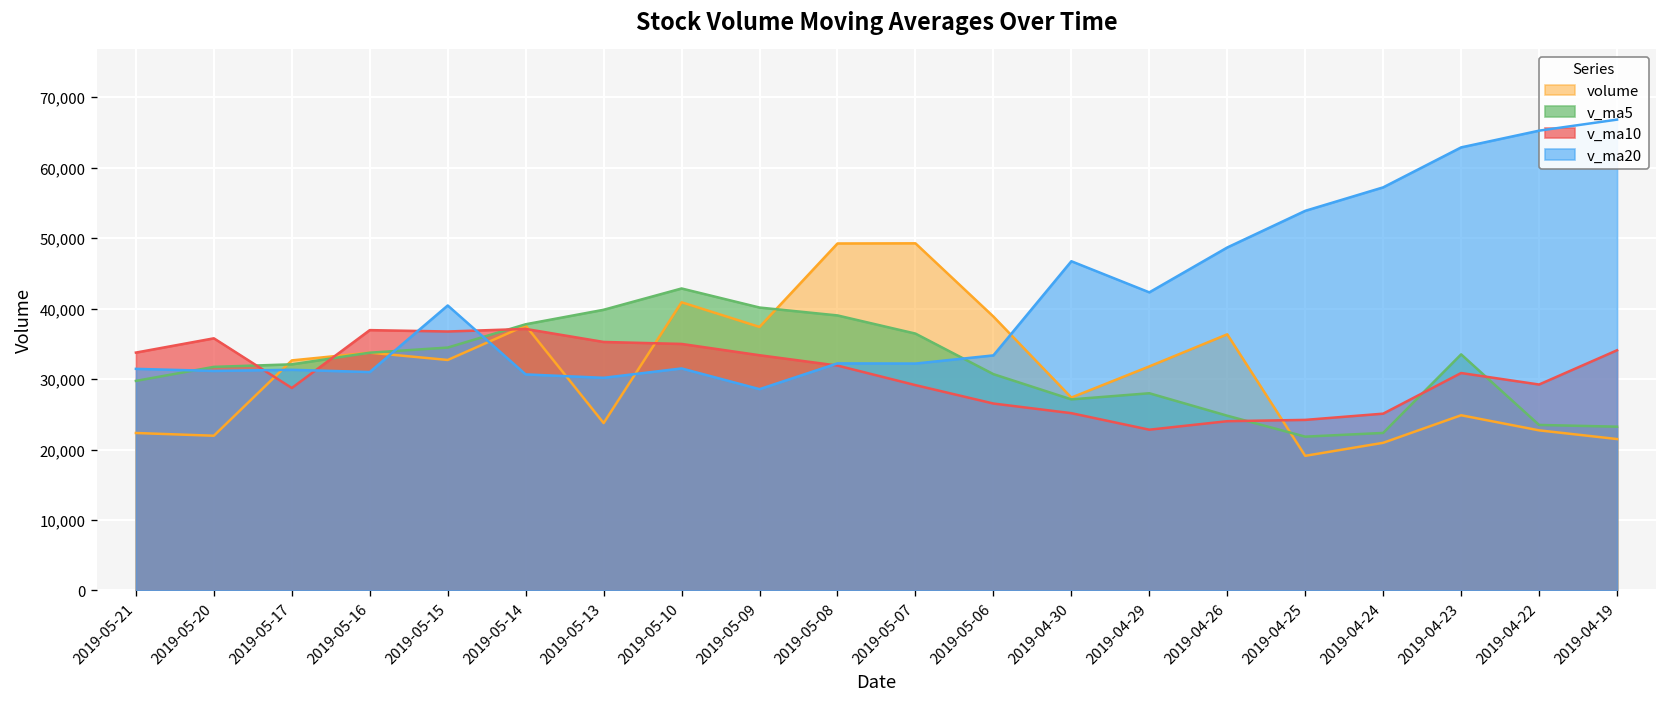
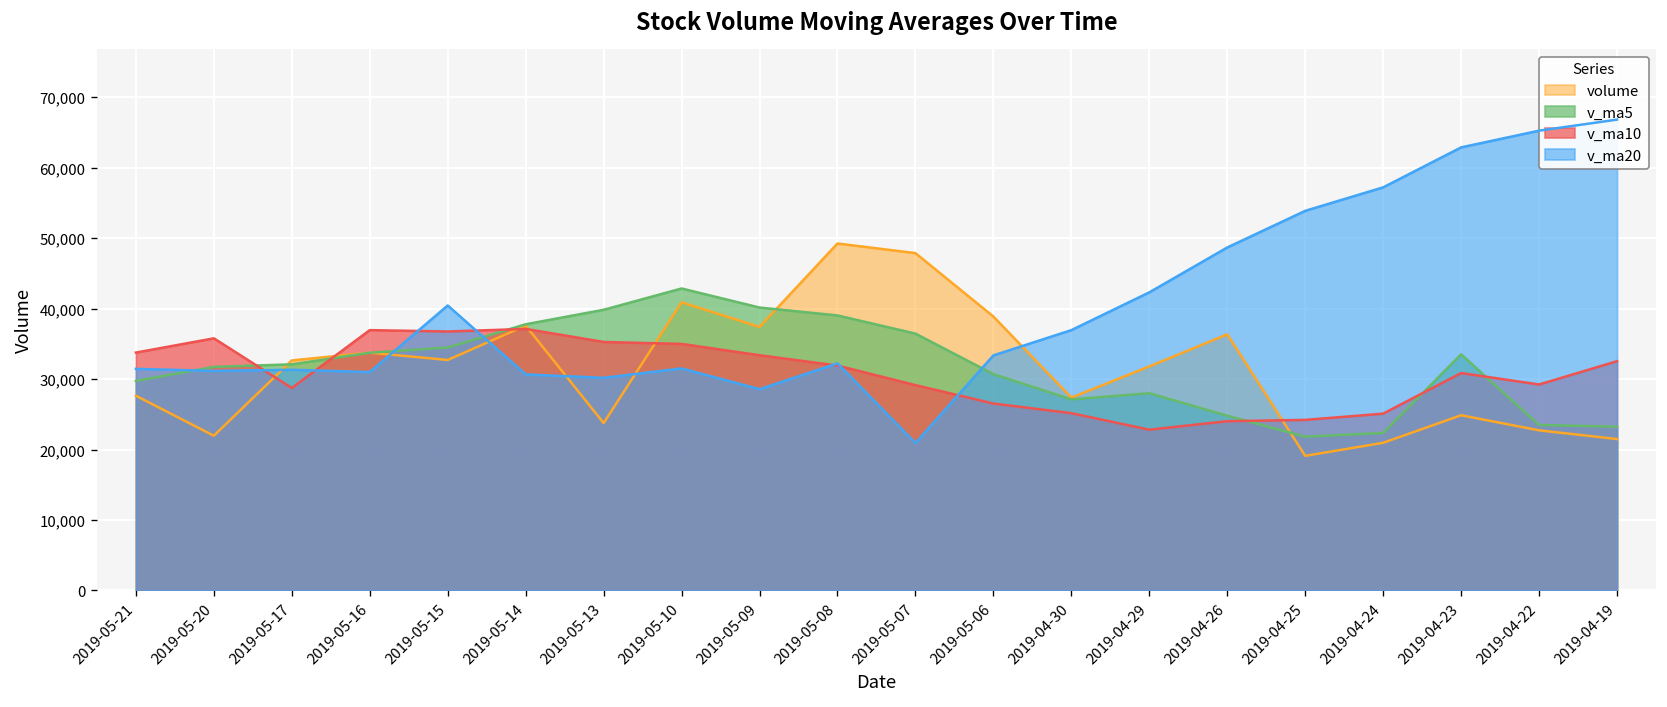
volume, 2019-05-21: 22,000 -> 28,000
volume, 2019-05-07: 49,000 -> 48,000
v_ma20, 2019-05-07: 32,000 -> 21,000
v_ma20, 2019-04-30: 47,000 -> 37,000
v_ma10, 2019-04-19: 34,000 -> 33,000
